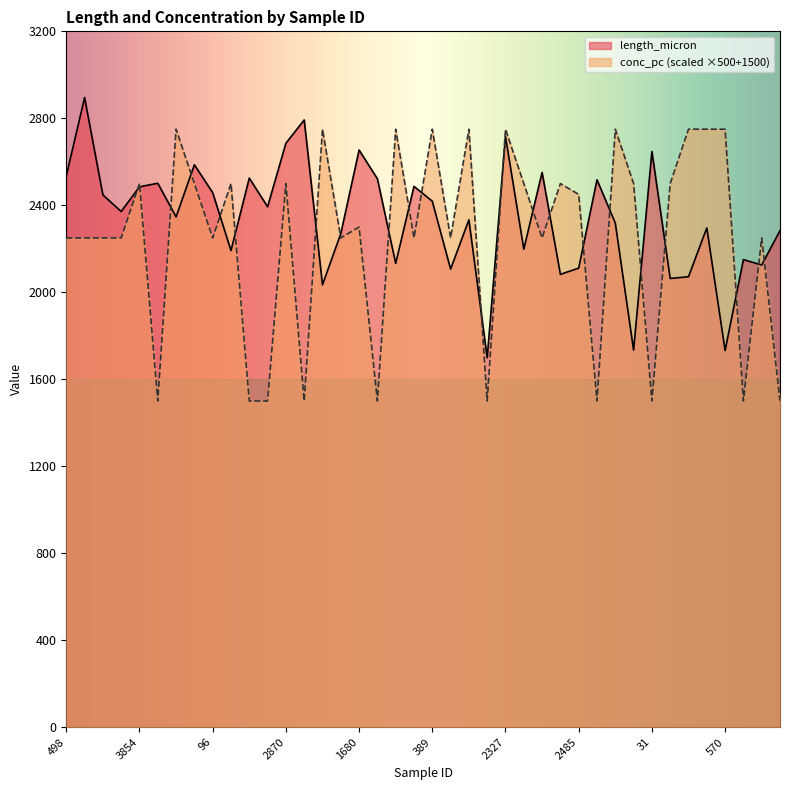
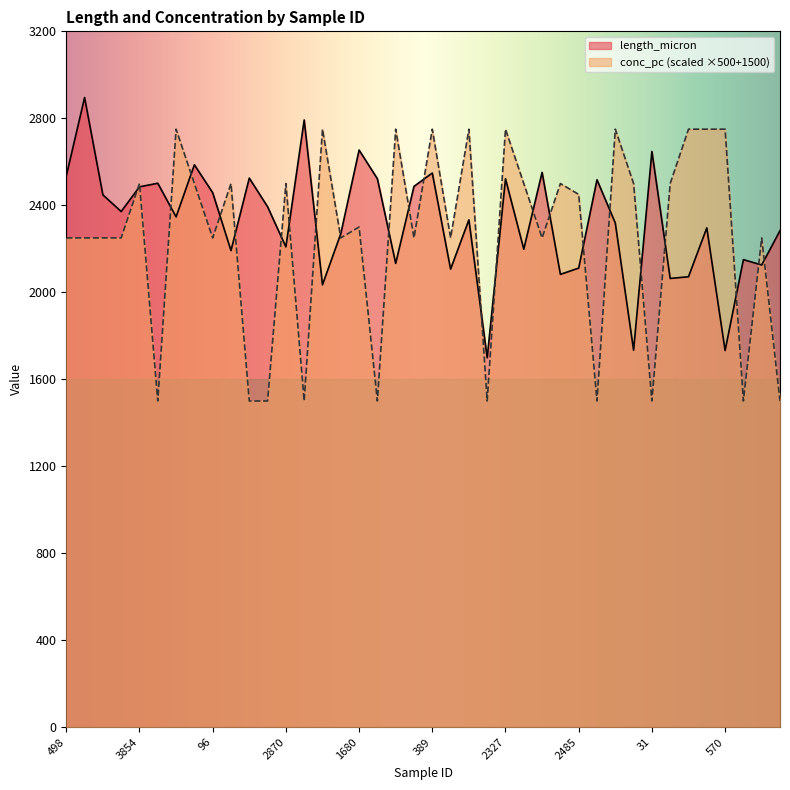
length_micron, 2870: 2690 -> 2210
length_micron, 389: 2420 -> 2550
length_micron, 2327: 2720 -> 2520
